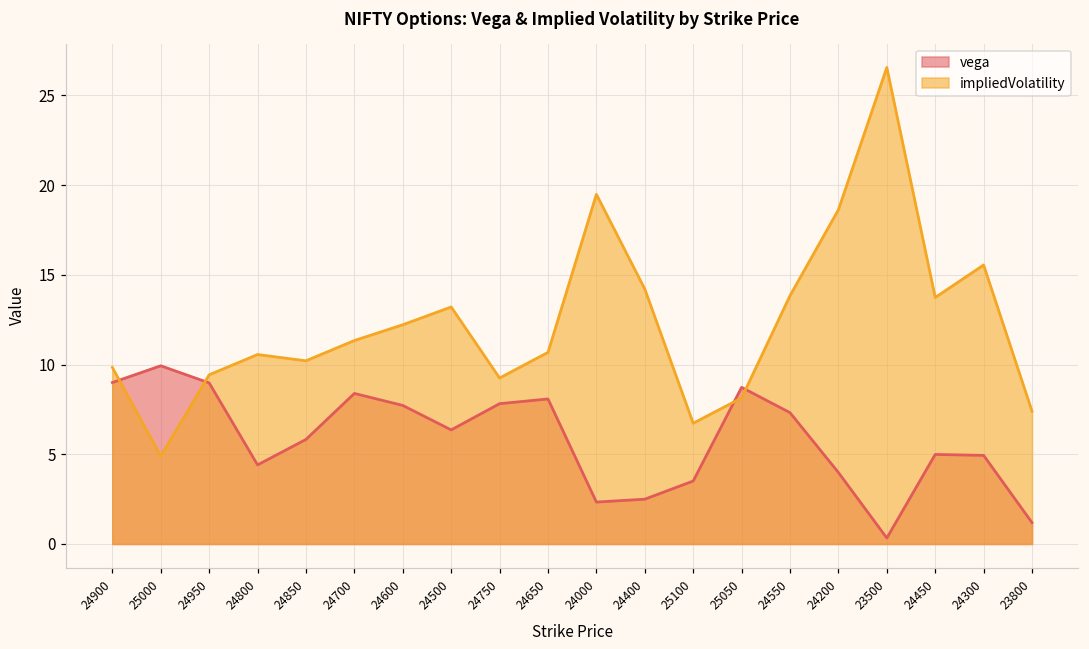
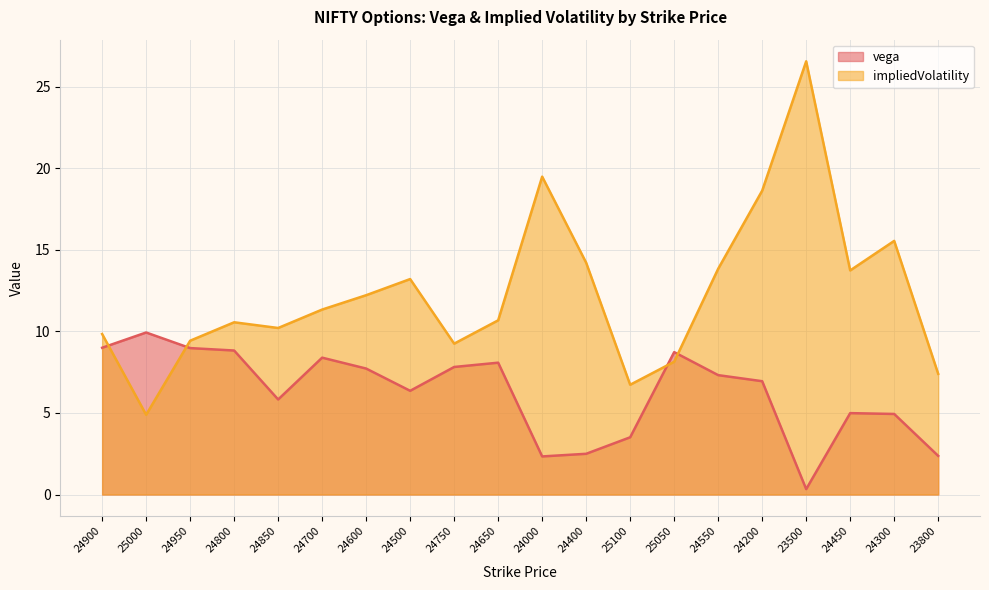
vega, 24800: 4.4 -> 8.8
vega, 24200: 4.0 -> 6.9
vega, 23800: 1.2 -> 2.4
